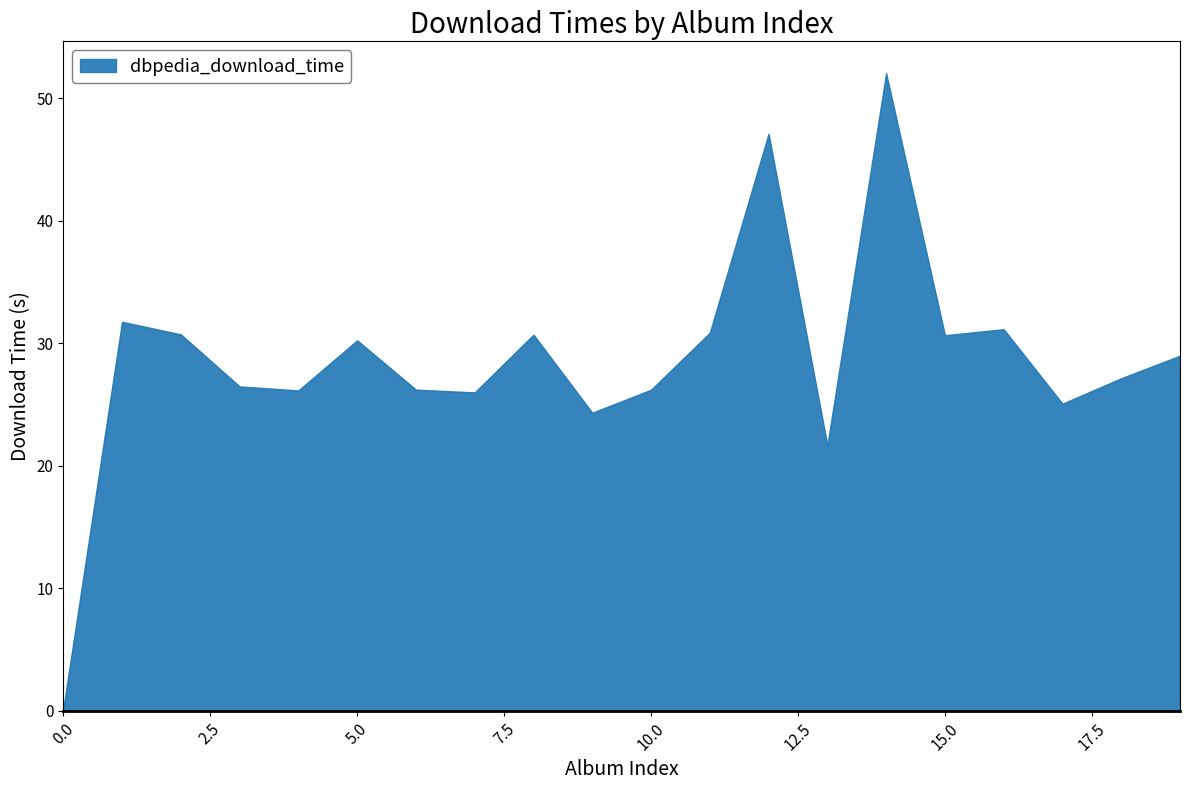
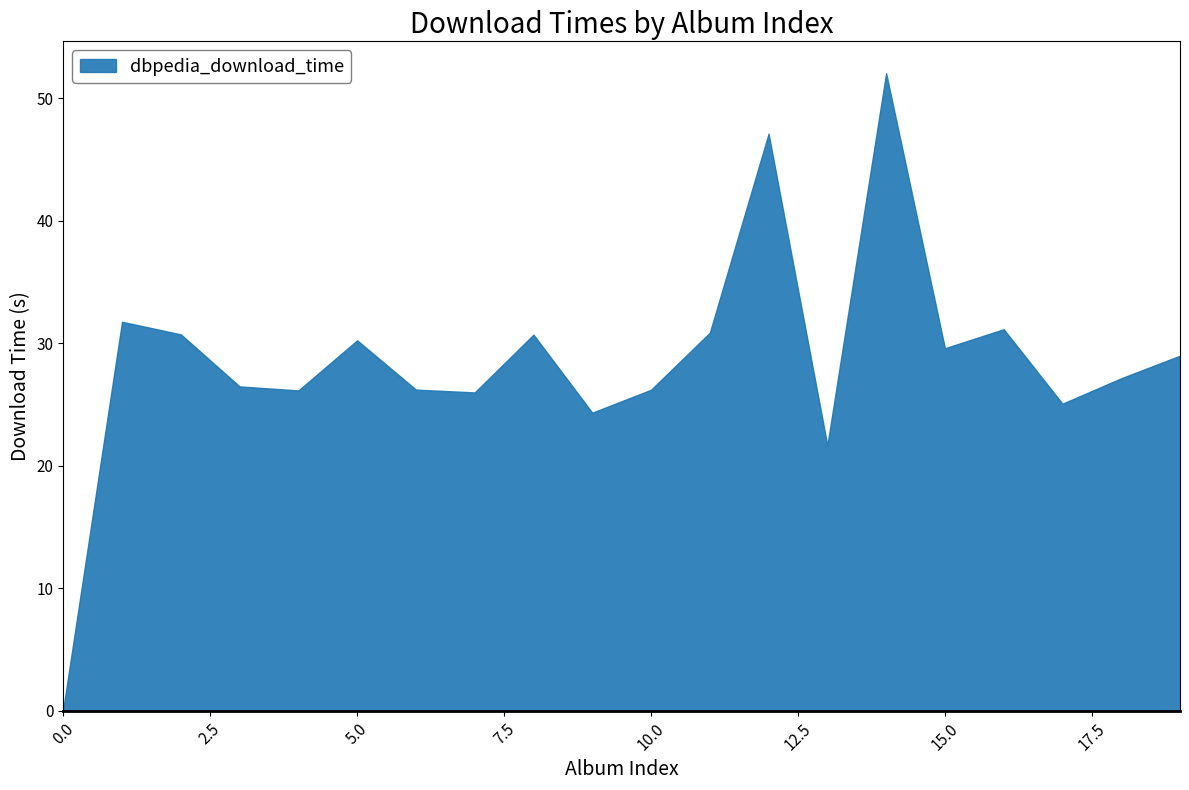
15.0: 30.6 -> 29.6
